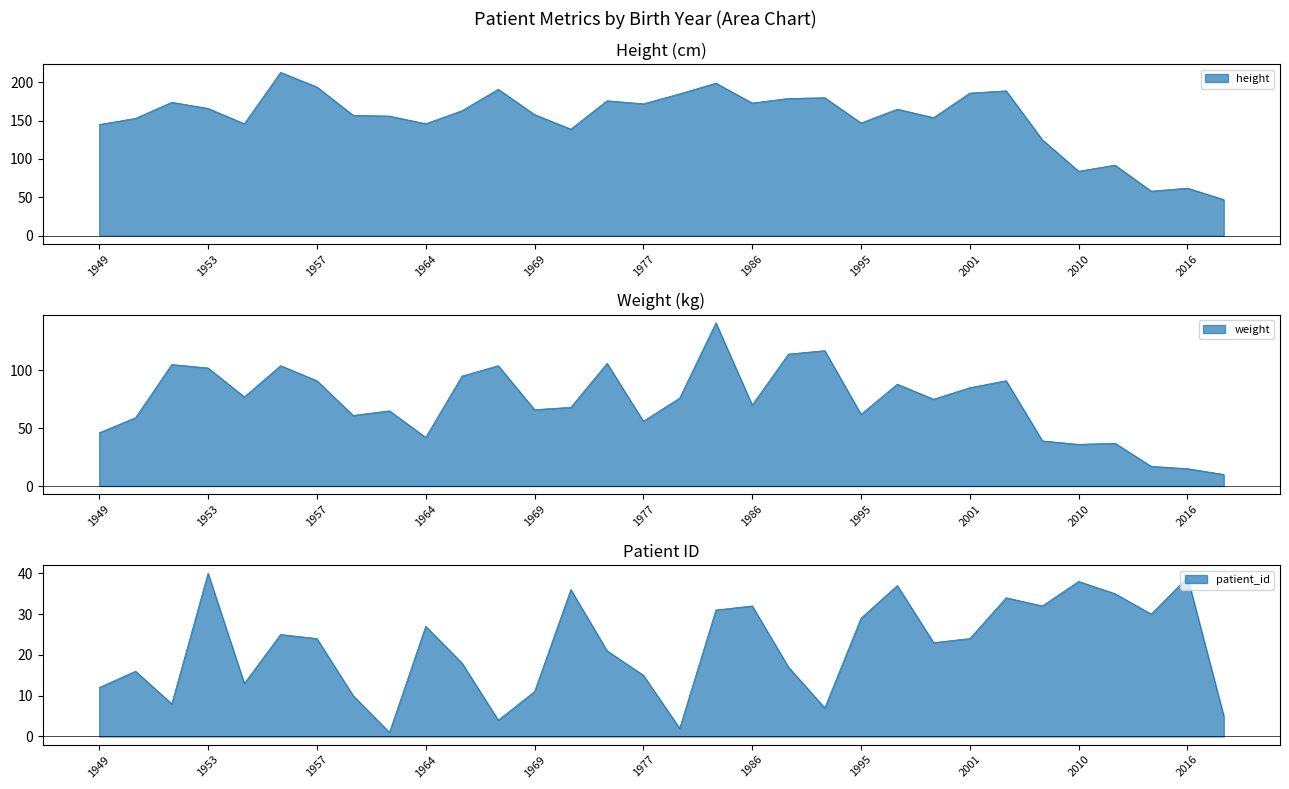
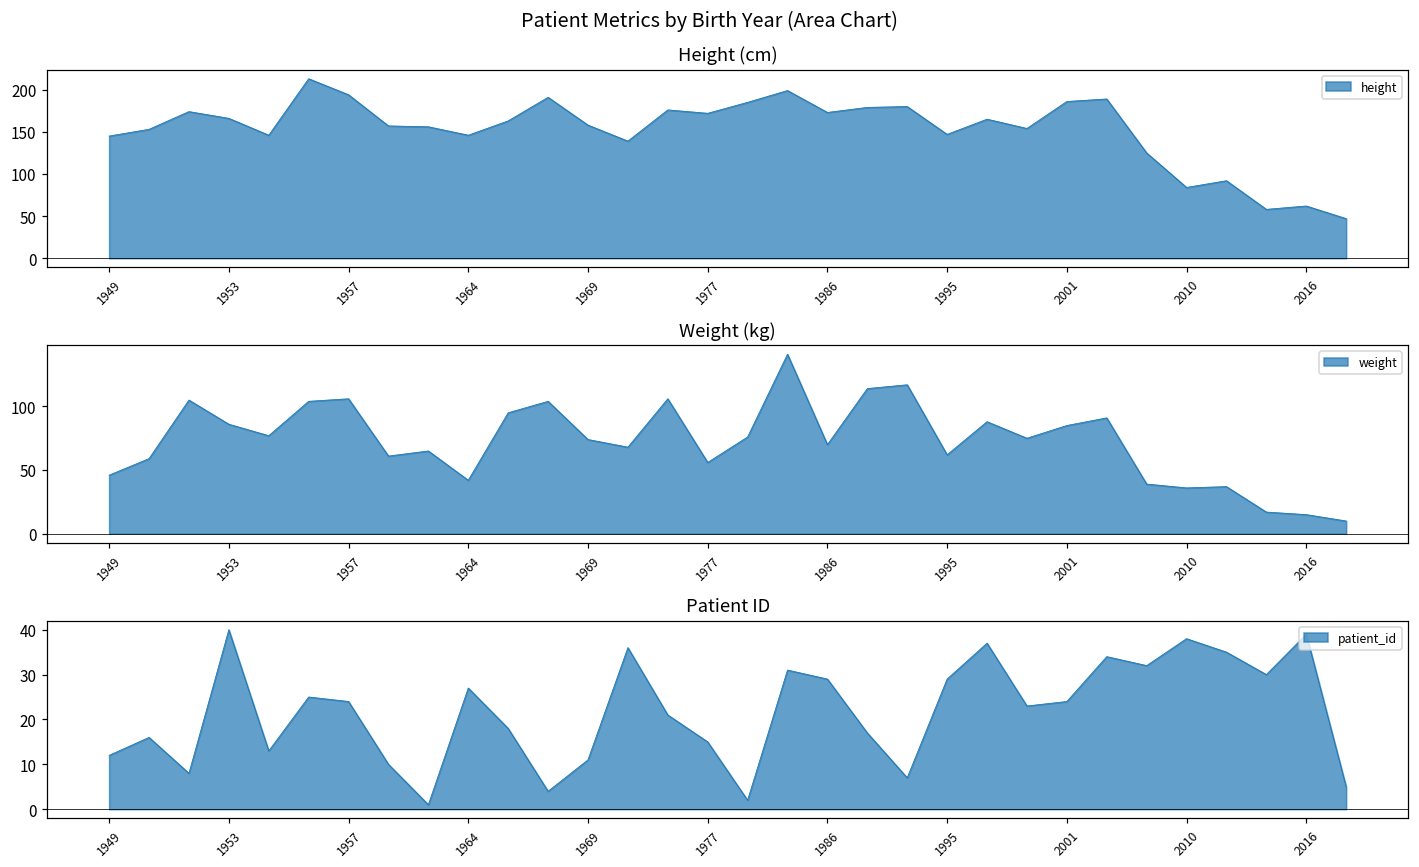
Weight (kg), 1953: 102 -> 86
Weight (kg), 1957: 91 -> 106
Weight (kg), 1969: 66 -> 74
Patient ID, 1986: 32 -> 29
